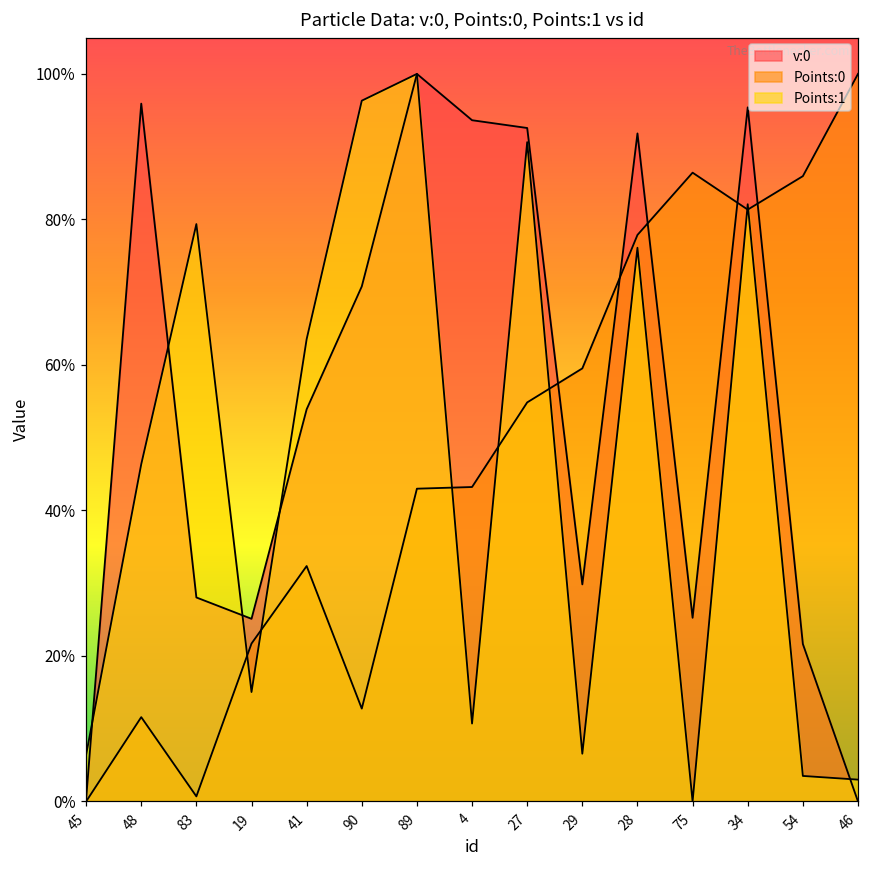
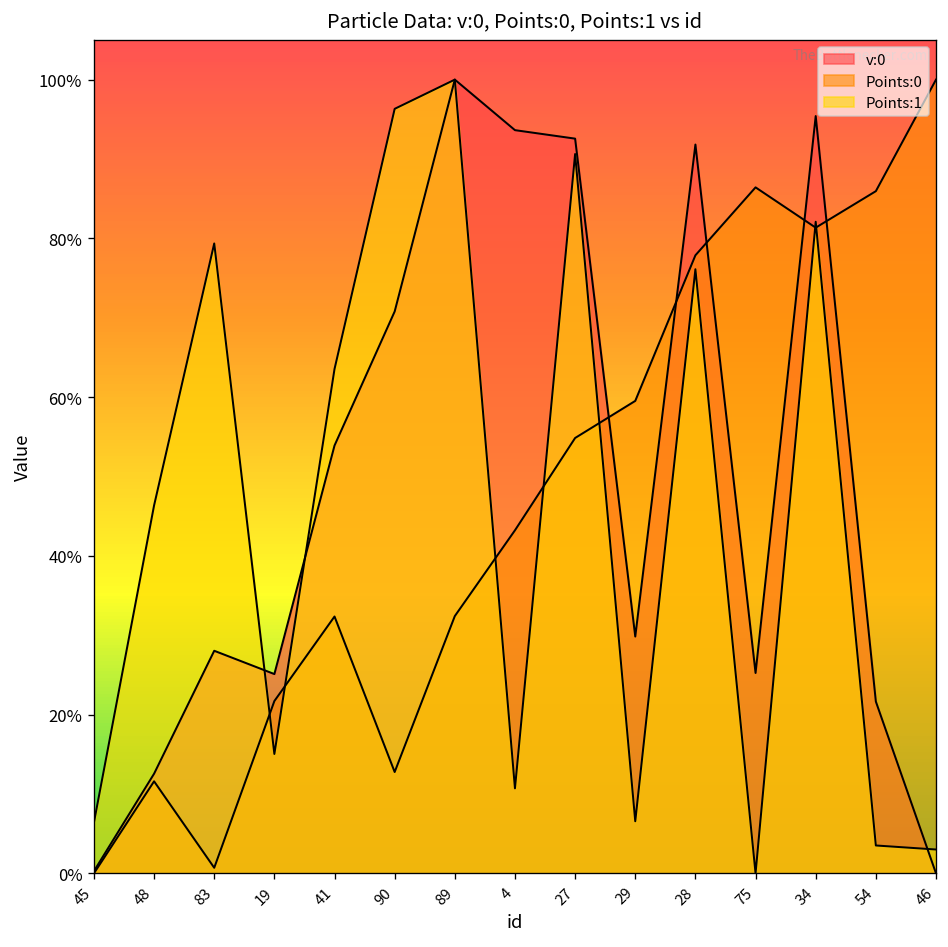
v:0, 48: 96% -> 13%
Points:0, 89: 43% -> 32%
